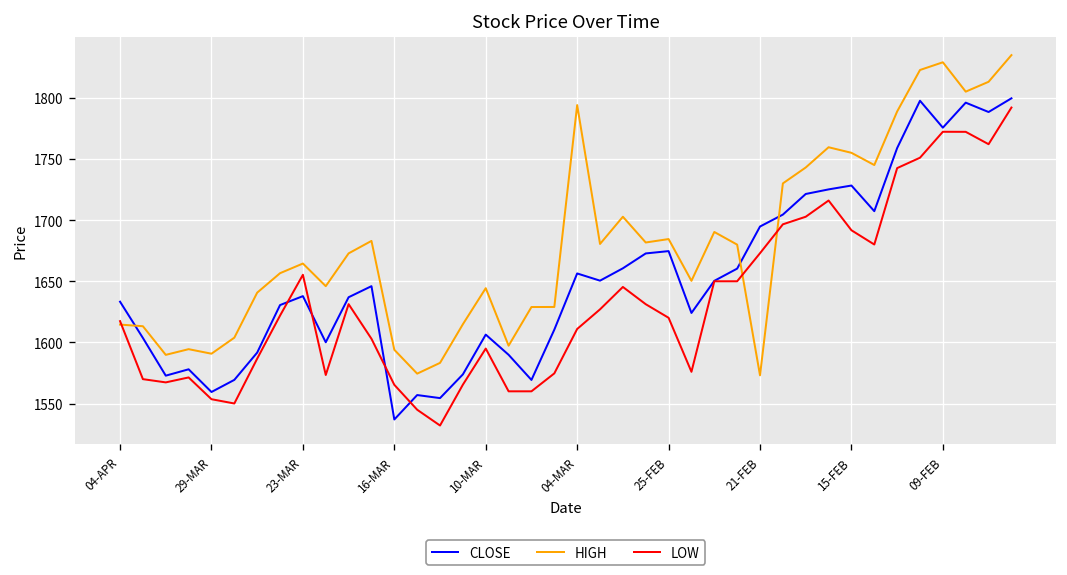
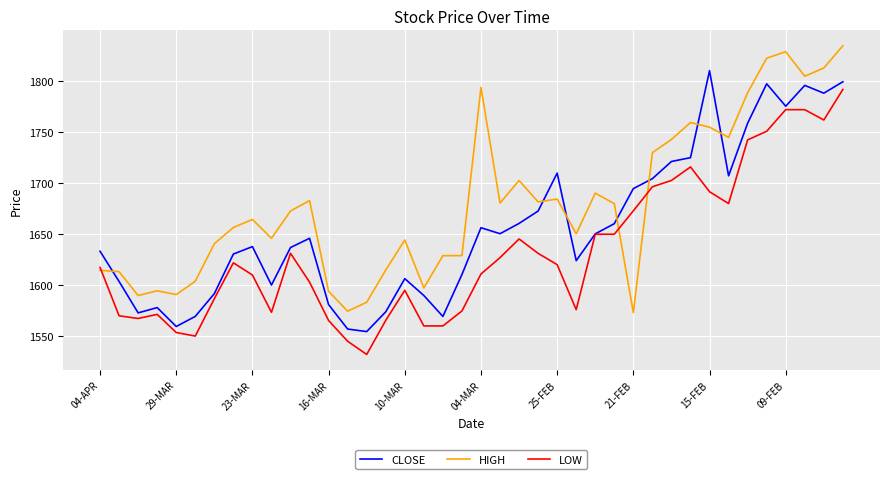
LOW, 23-MAR: 1655 -> 1610
CLOSE, 16-MAR: 1537 -> 1581
CLOSE, 25-FEB: 1675 -> 1710
CLOSE, 15-FEB: 1728 -> 1810
